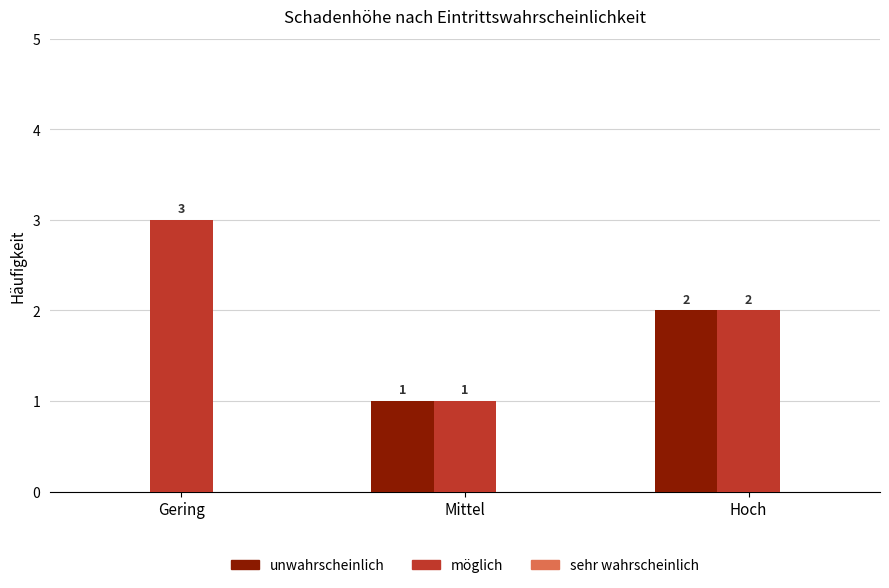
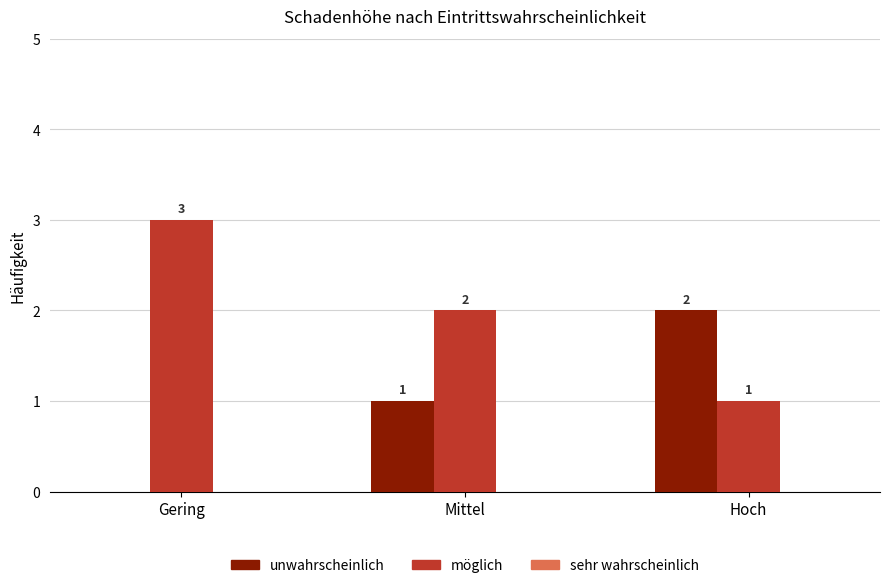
möglich, Mittel: 1 -> 2
möglich, Hoch: 2 -> 1
